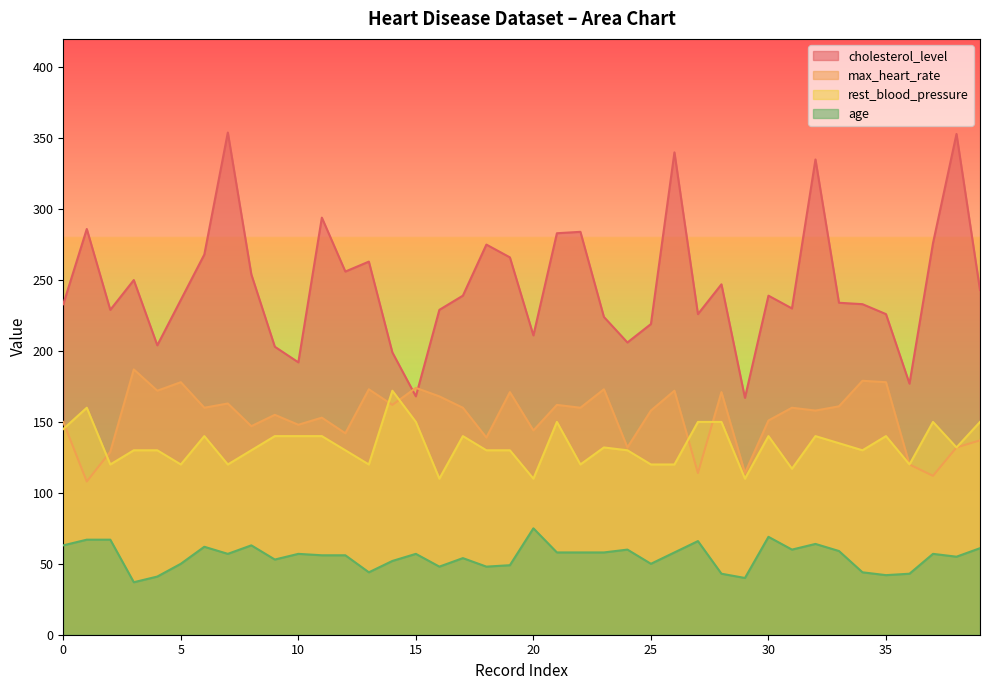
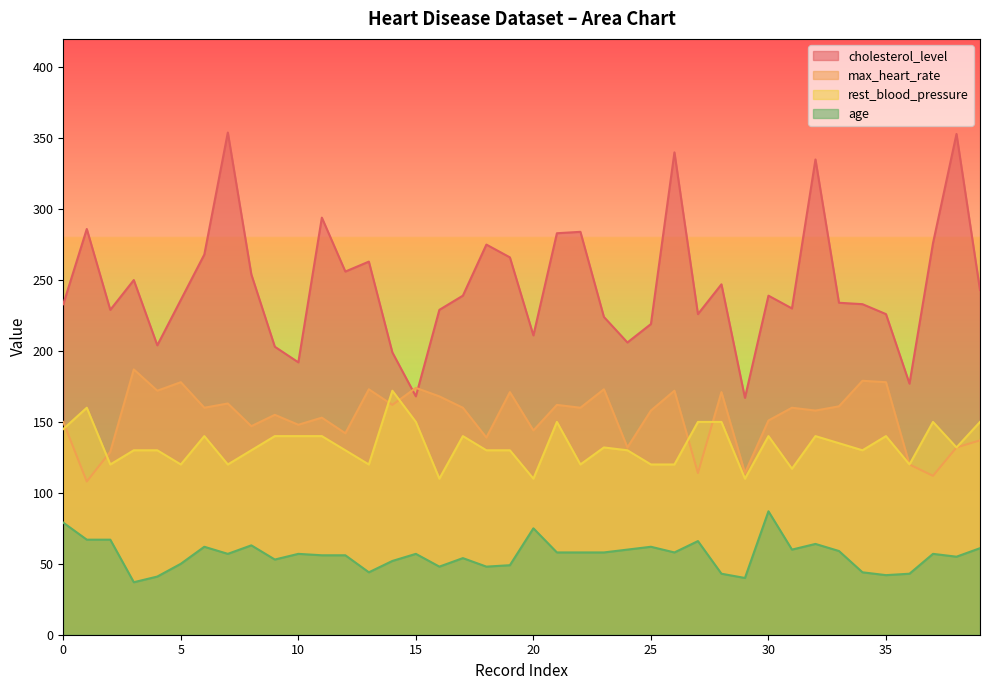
age, 0: 63 -> 79
age, 25: 50 -> 62
age, 30: 69 -> 87
